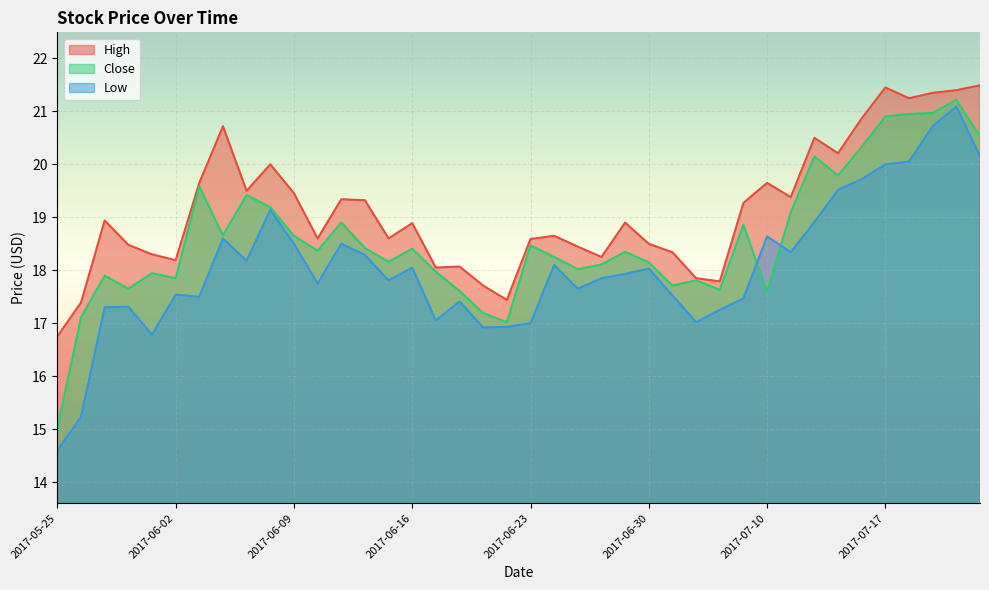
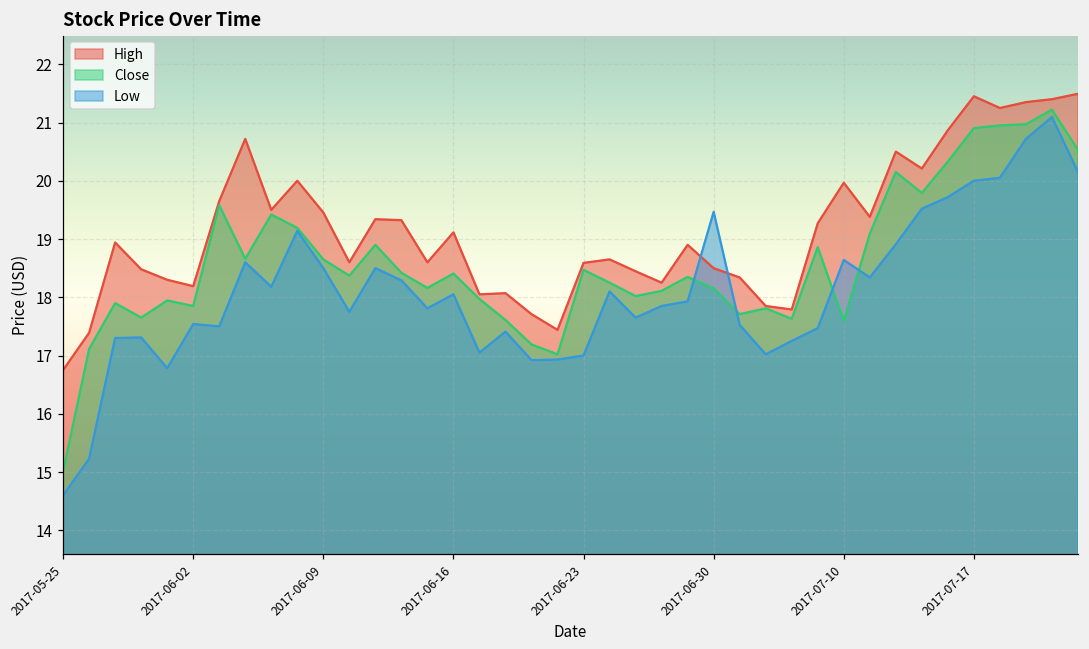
High, 2017-06-16: 18.9 -> 19.1
Low, 2017-06-30: 18.0 -> 19.5
High, 2017-07-10: 19.6 -> 20.0
